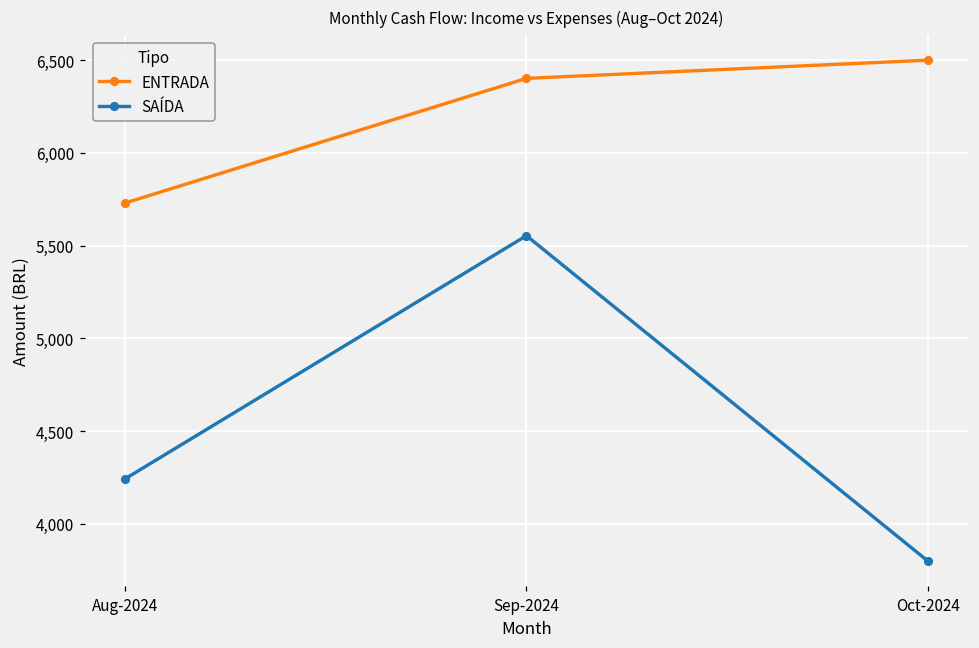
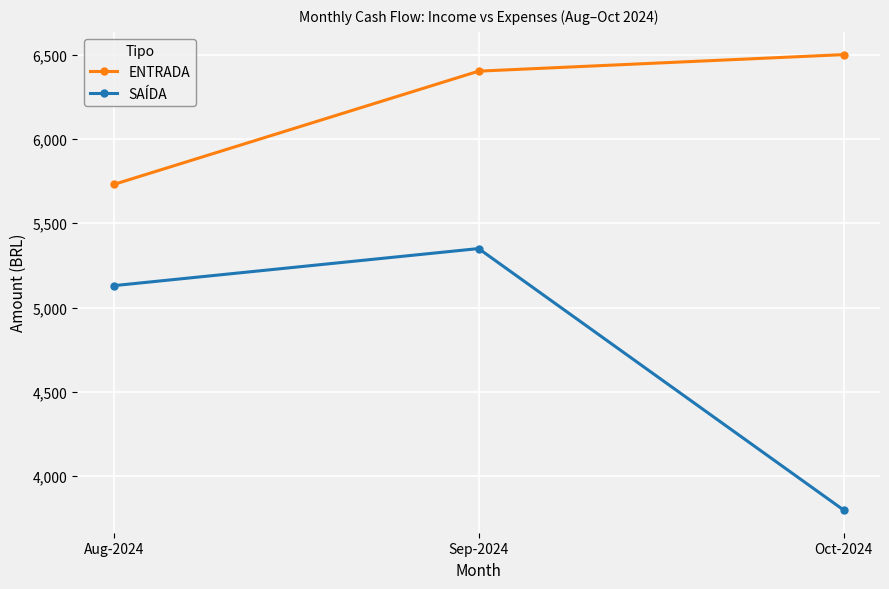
SAÍDA, Aug-2024: 4,240 -> 5,130
SAÍDA, Sep-2024: 5,550 -> 5,350
